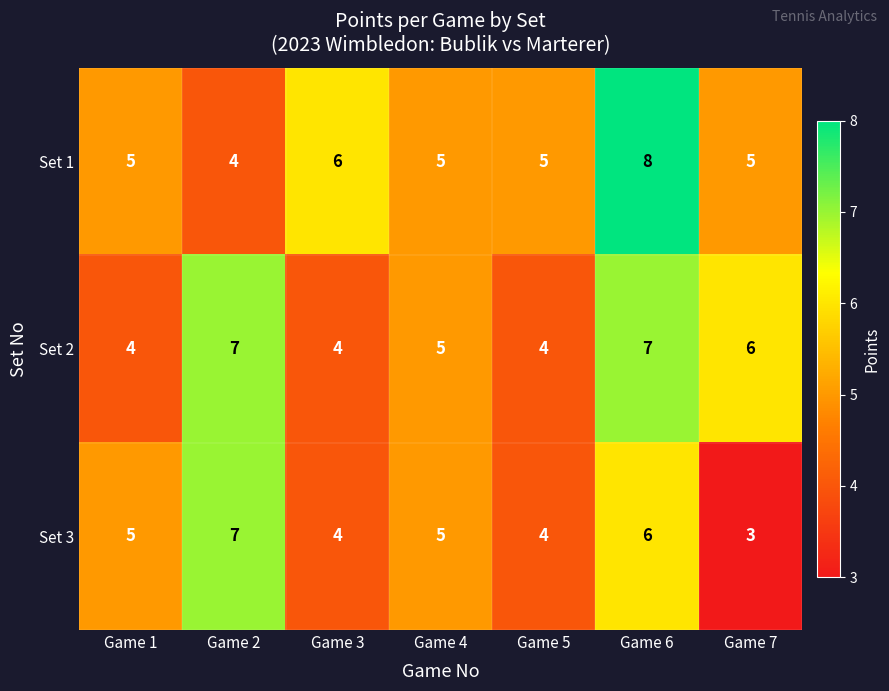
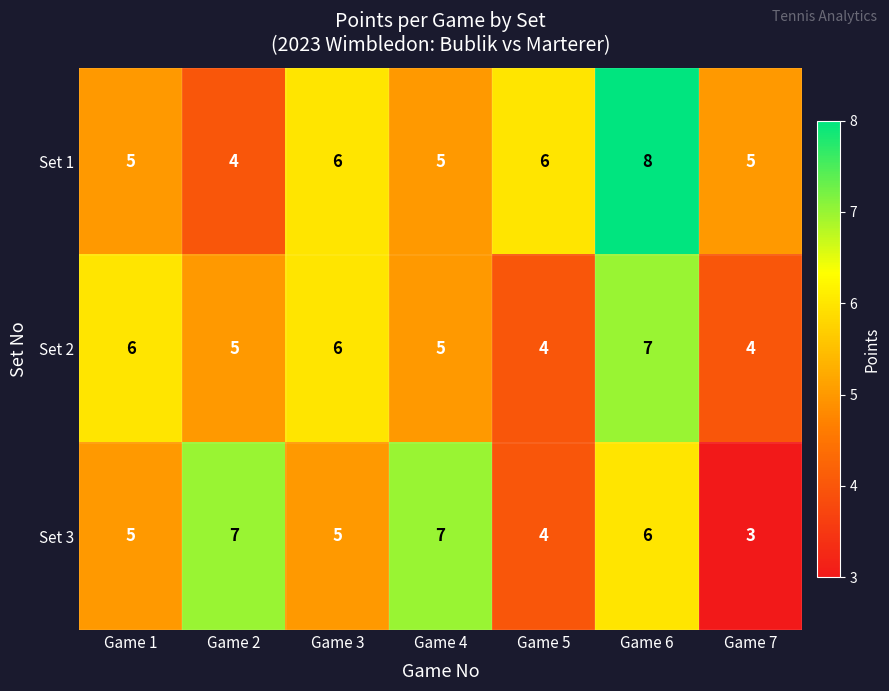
Set 1, Game 5: 5 -> 6
Set 2, Game 1: 4 -> 6
Set 2, Game 2: 7 -> 5
Set 2, Game 3: 4 -> 6
Set 2, Game 7: 6 -> 4
Set 3, Game 3: 4 -> 5
Set 3, Game 4: 5 -> 7
